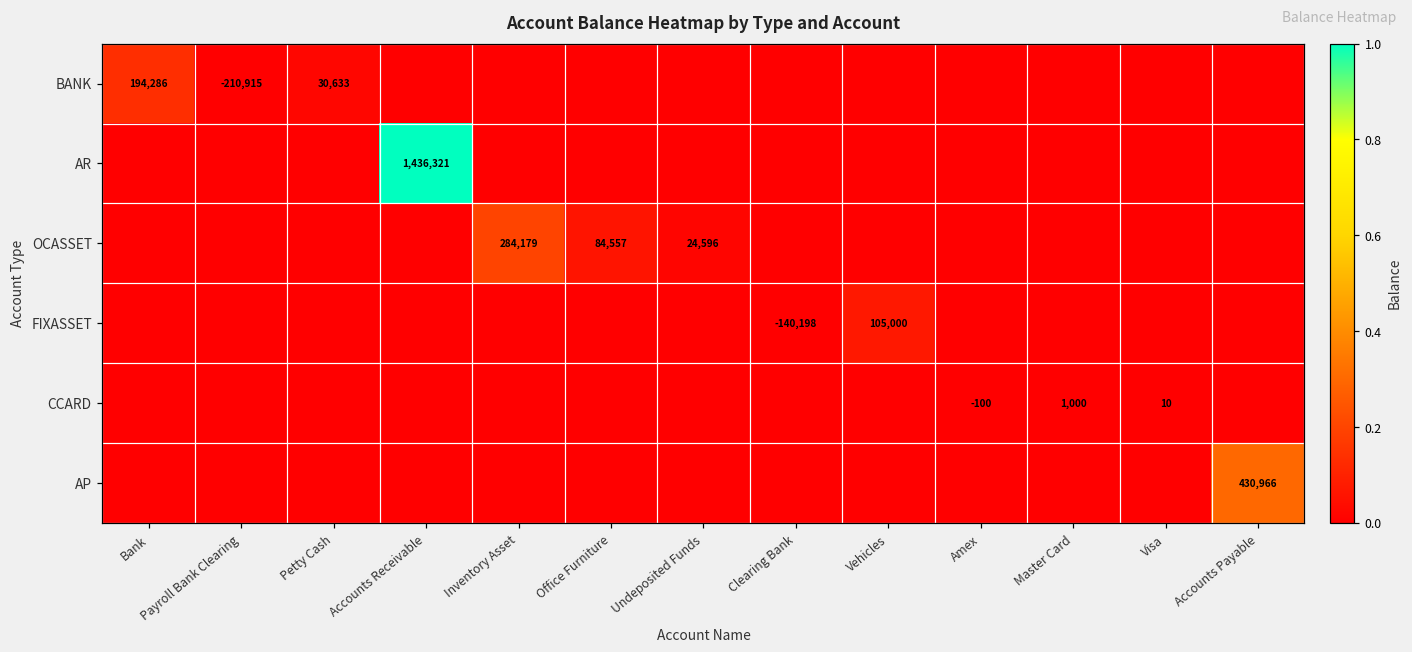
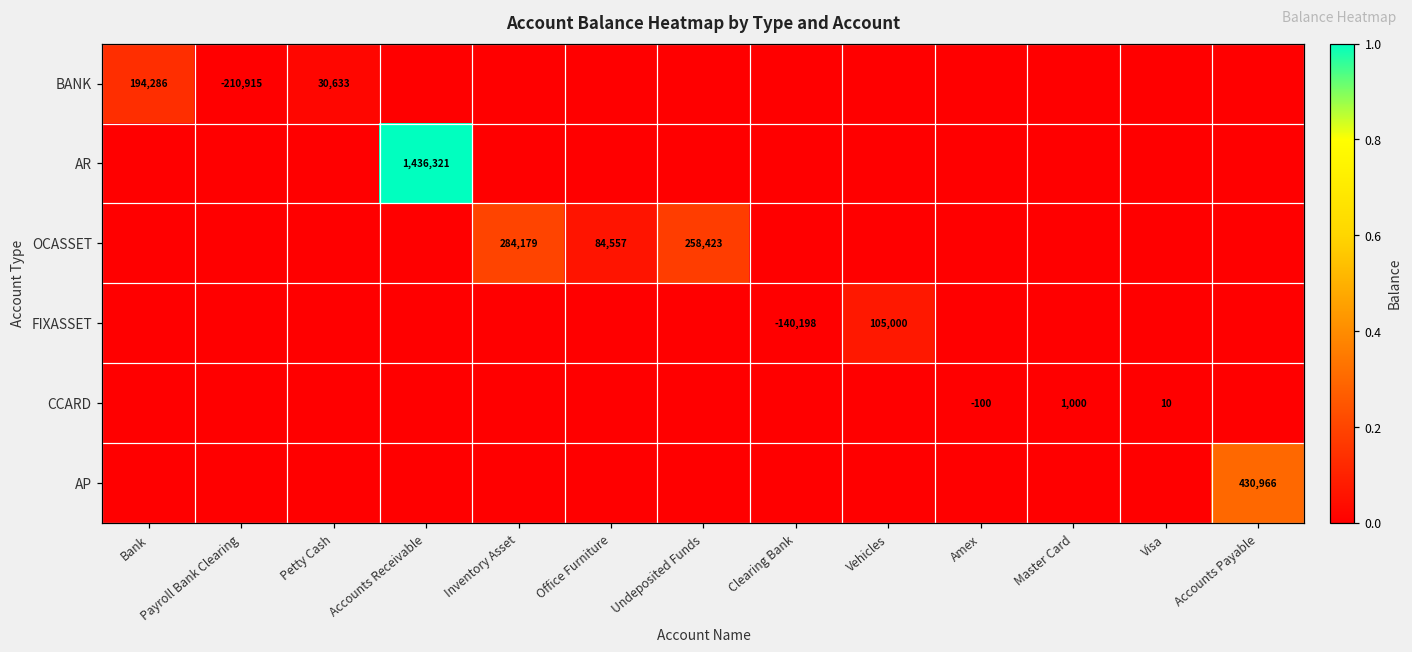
OCASSET, Undeposited Funds: 24,596 -> 258,423
